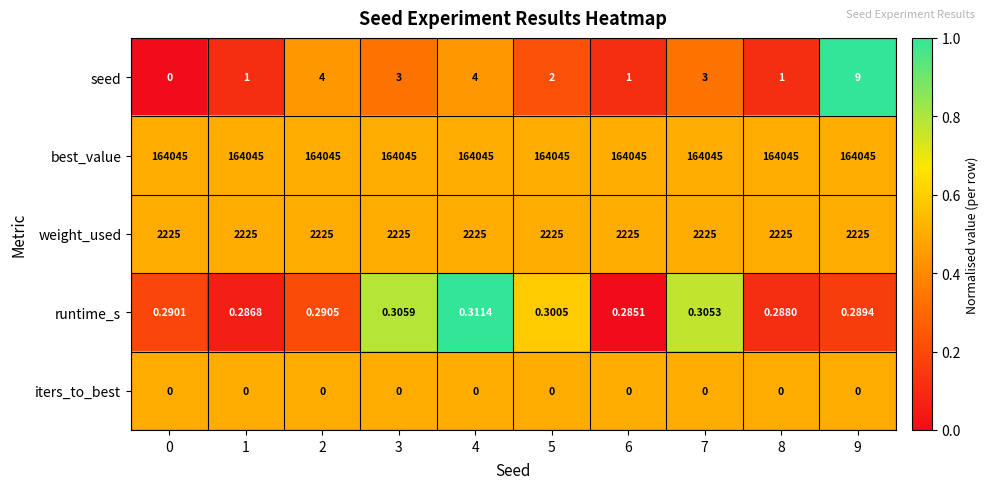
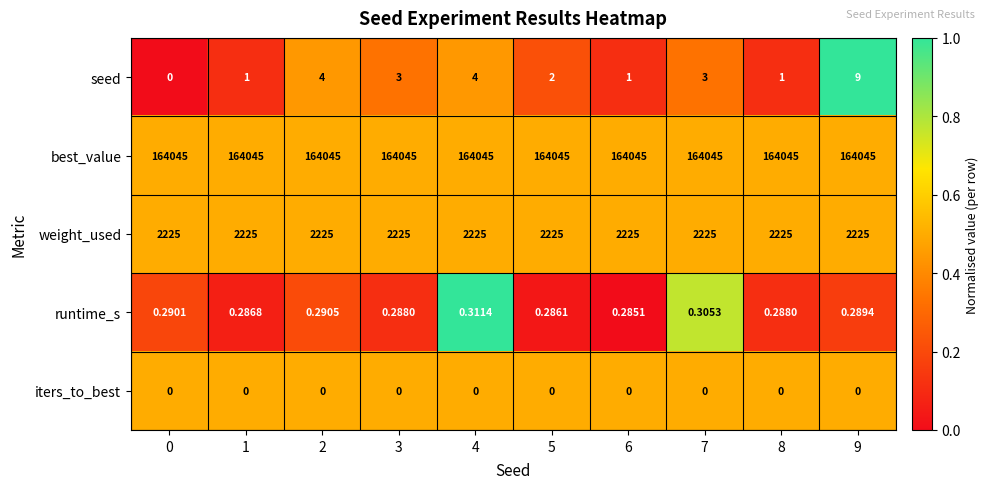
runtime_s, 3: 0.3059 -> 0.2880
runtime_s, 5: 0.3005 -> 0.2861
